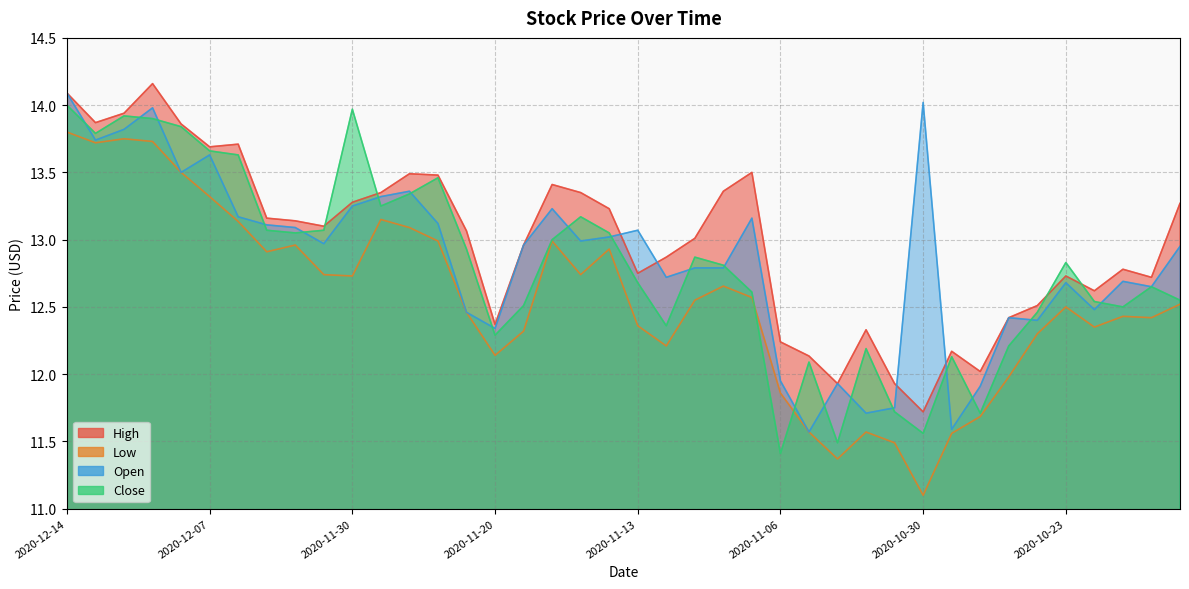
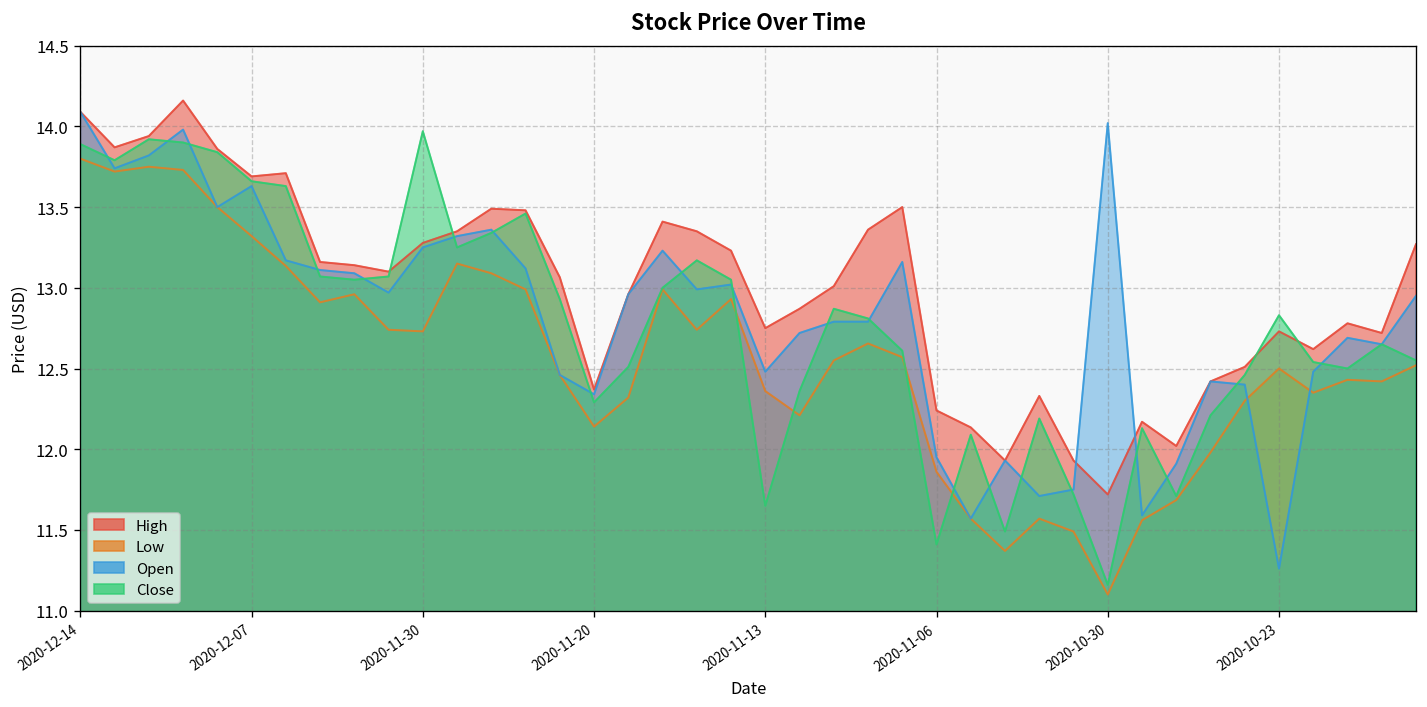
Close, 2020-12-14: 14.00 -> 13.89
Open, 2020-11-13: 13.07 -> 12.48
Close, 2020-11-13: 12.68 -> 11.65
Close, 2020-10-30: 11.56 -> 11.16
Open, 2020-10-23: 12.68 -> 11.26
